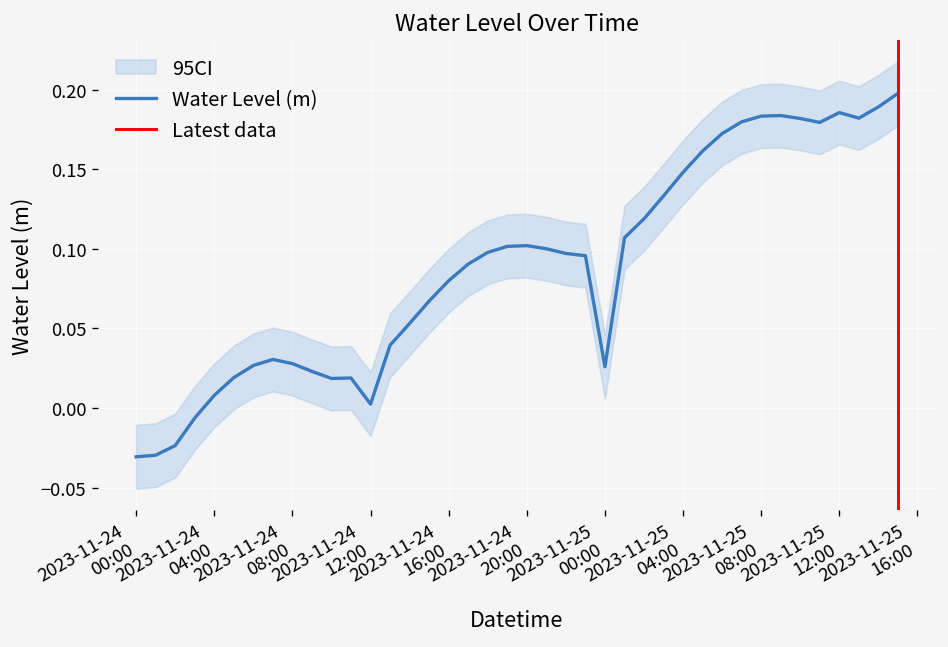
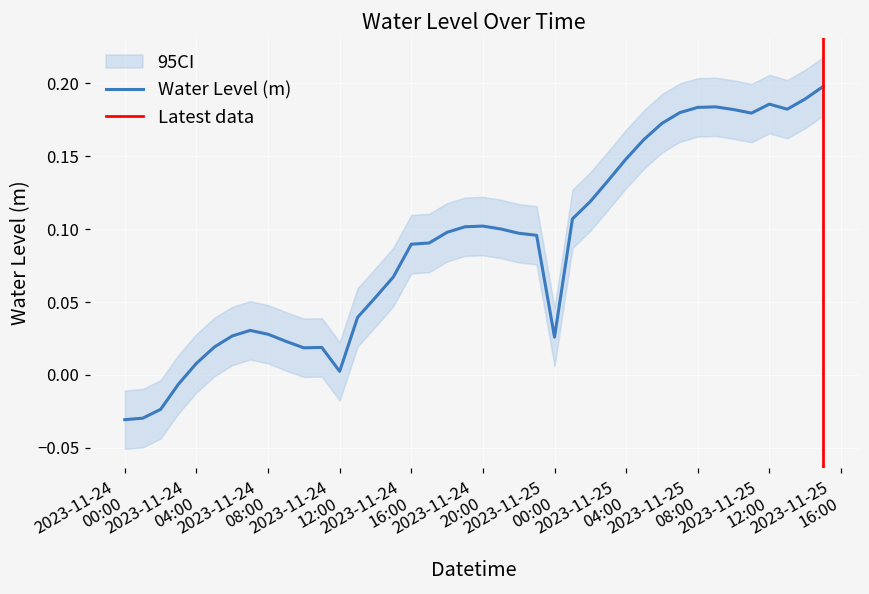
Water Level (m), 2023-11-24 16:00: 0.080 -> 0.090
